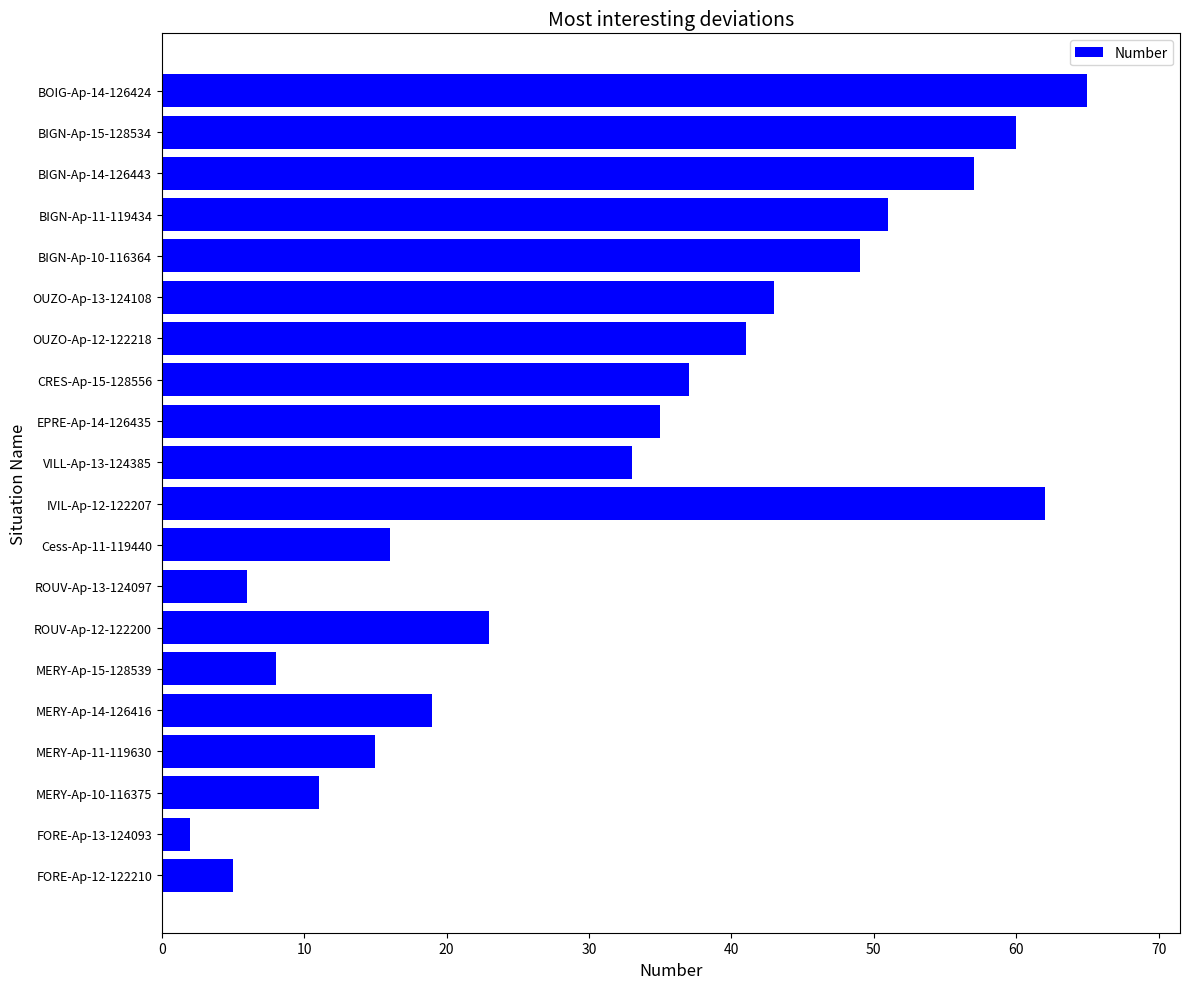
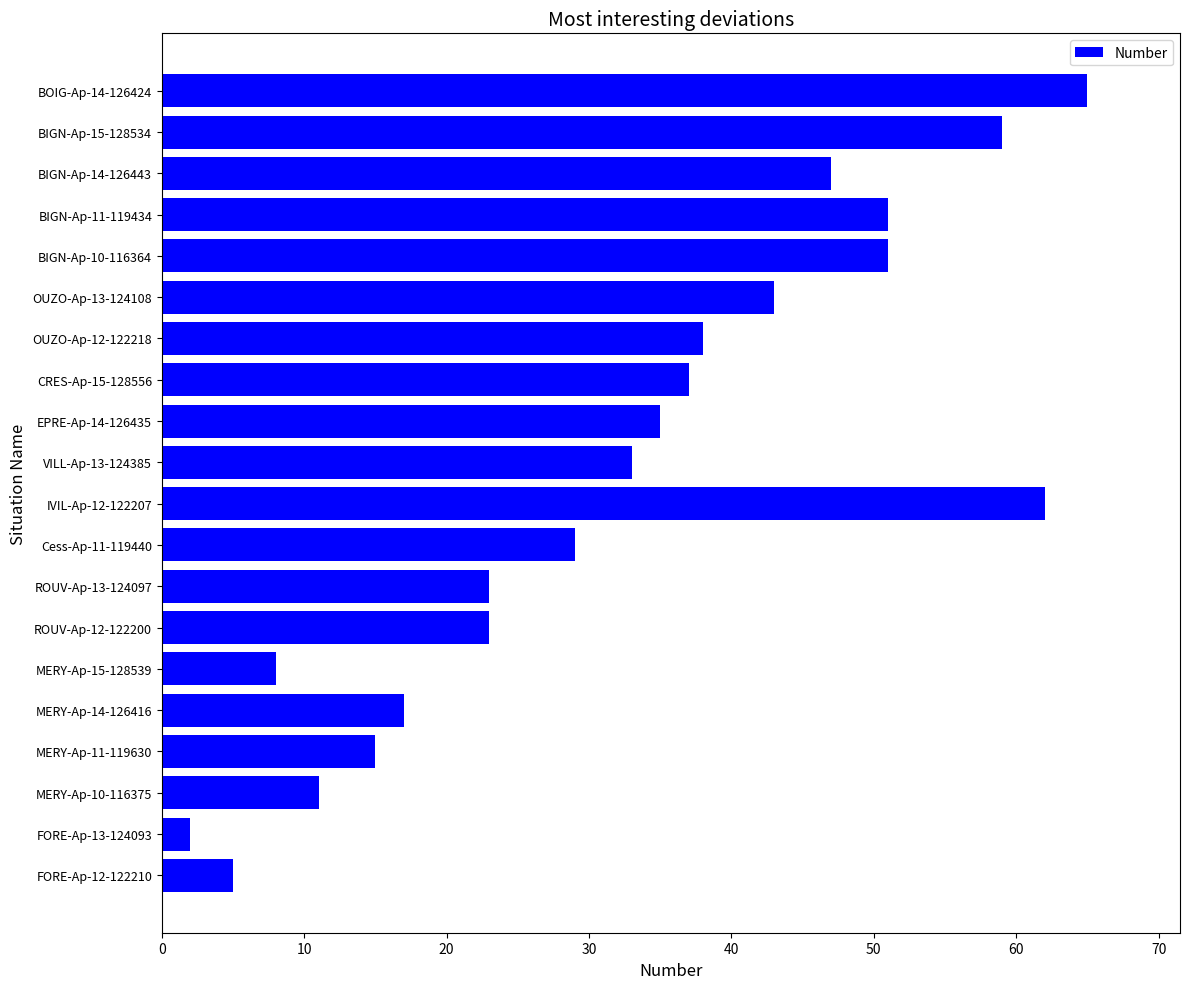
BIGN-Ap-15-128534: 60 -> 59
BIGN-Ap-14-126443: 57 -> 47
BIGN-Ap-10-116364: 49 -> 51
OUZO-Ap-12-122218: 41 -> 38
Cess-Ap-11-119440: 16 -> 29
ROUV-Ap-13-124097: 6 -> 23
MERY-Ap-14-126416: 19 -> 17
